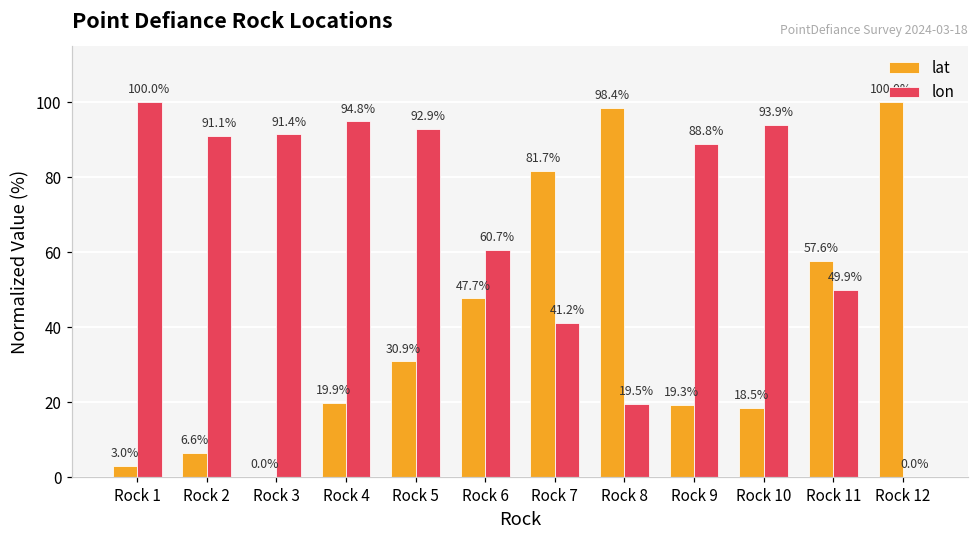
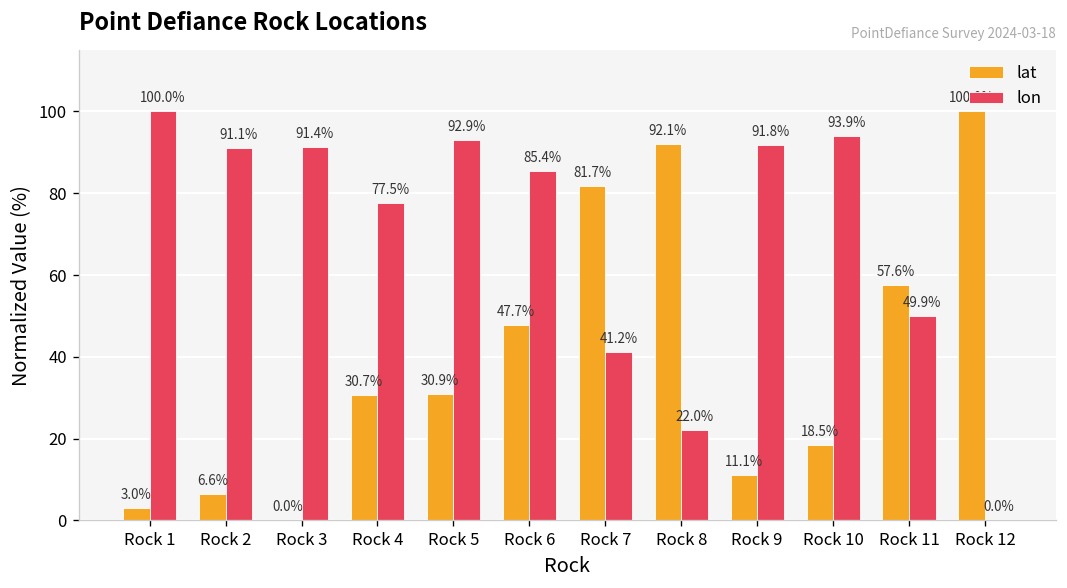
lat, Rock 4: 19.9% -> 30.7%
lon, Rock 4: 94.8% -> 77.5%
lon, Rock 6: 60.7% -> 85.4%
lat, Rock 8: 98.4% -> 92.1%
lon, Rock 8: 19.5% -> 22.0%
lat, Rock 9: 19.3% -> 11.1%
lon, Rock 9: 88.8% -> 91.8%
